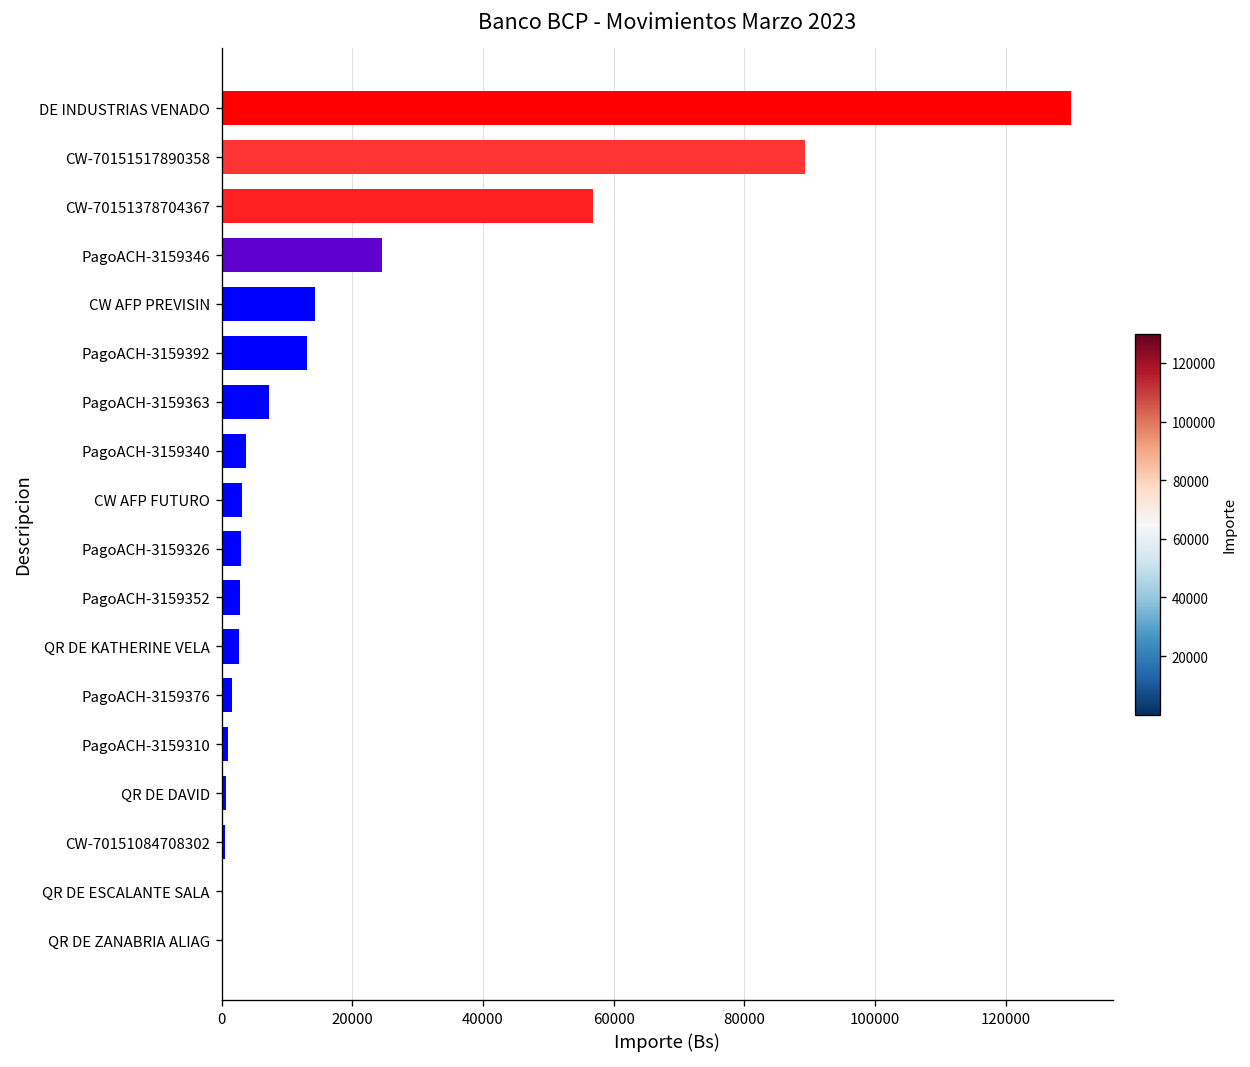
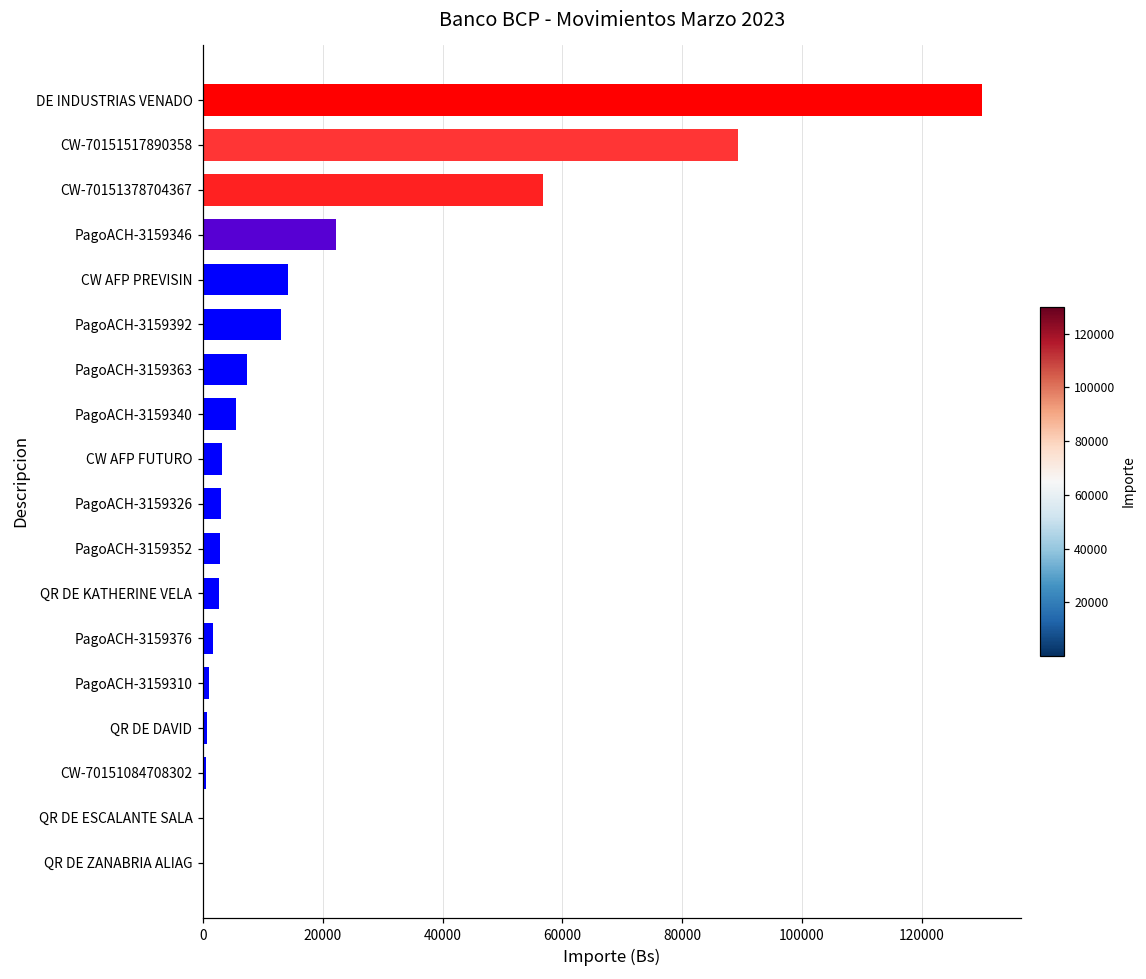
PagoACH-3159346: 25000 -> 22000
PagoACH-3159340: 4000 -> 5000
